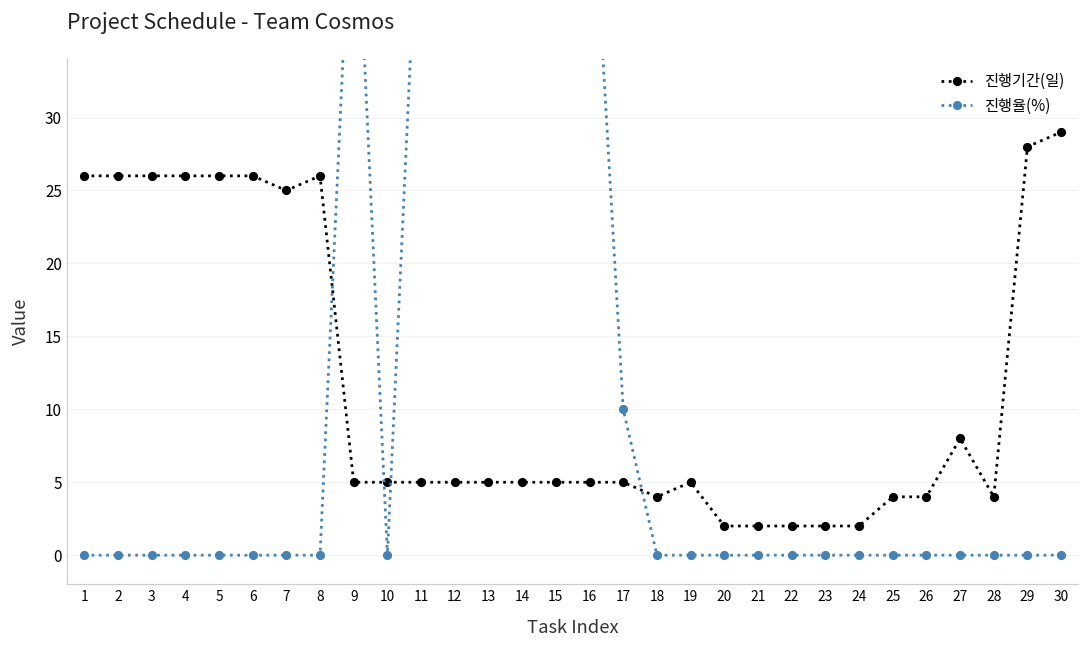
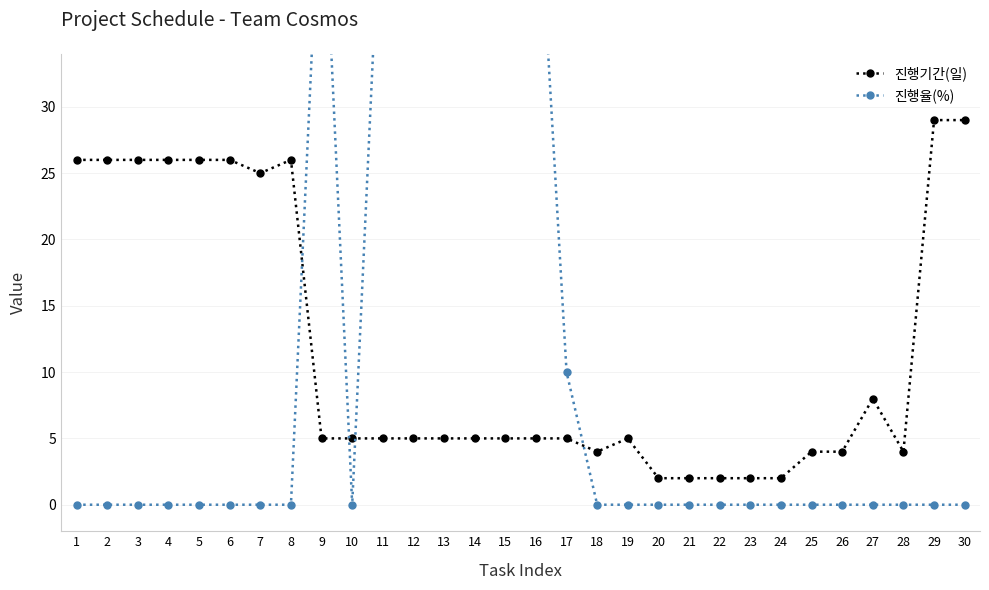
진행기간(일), 29: 28 -> 29
